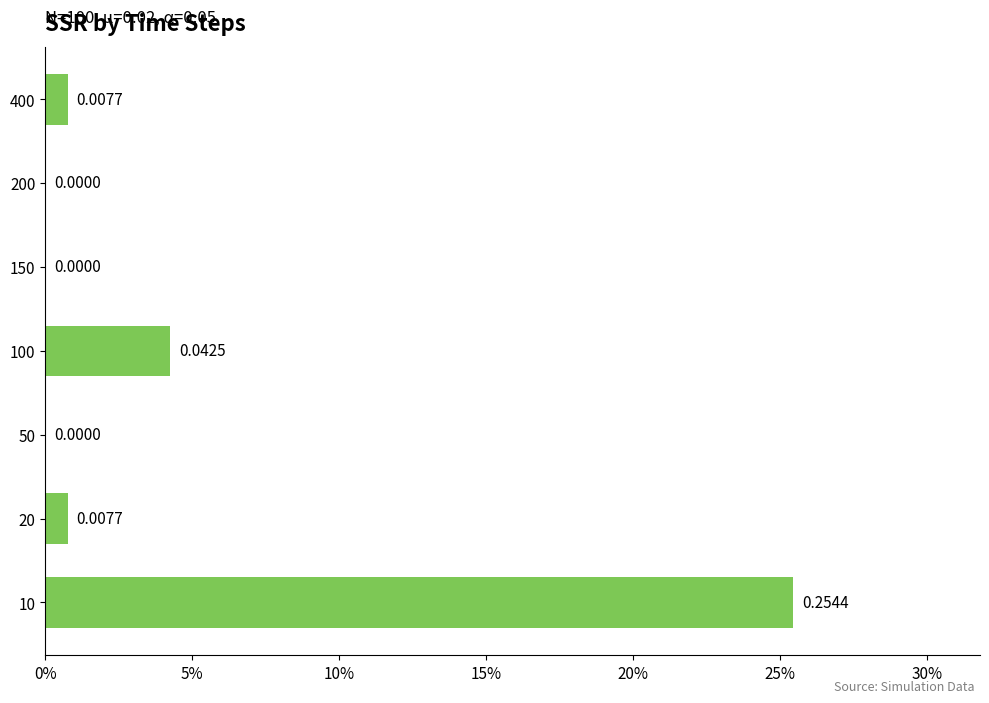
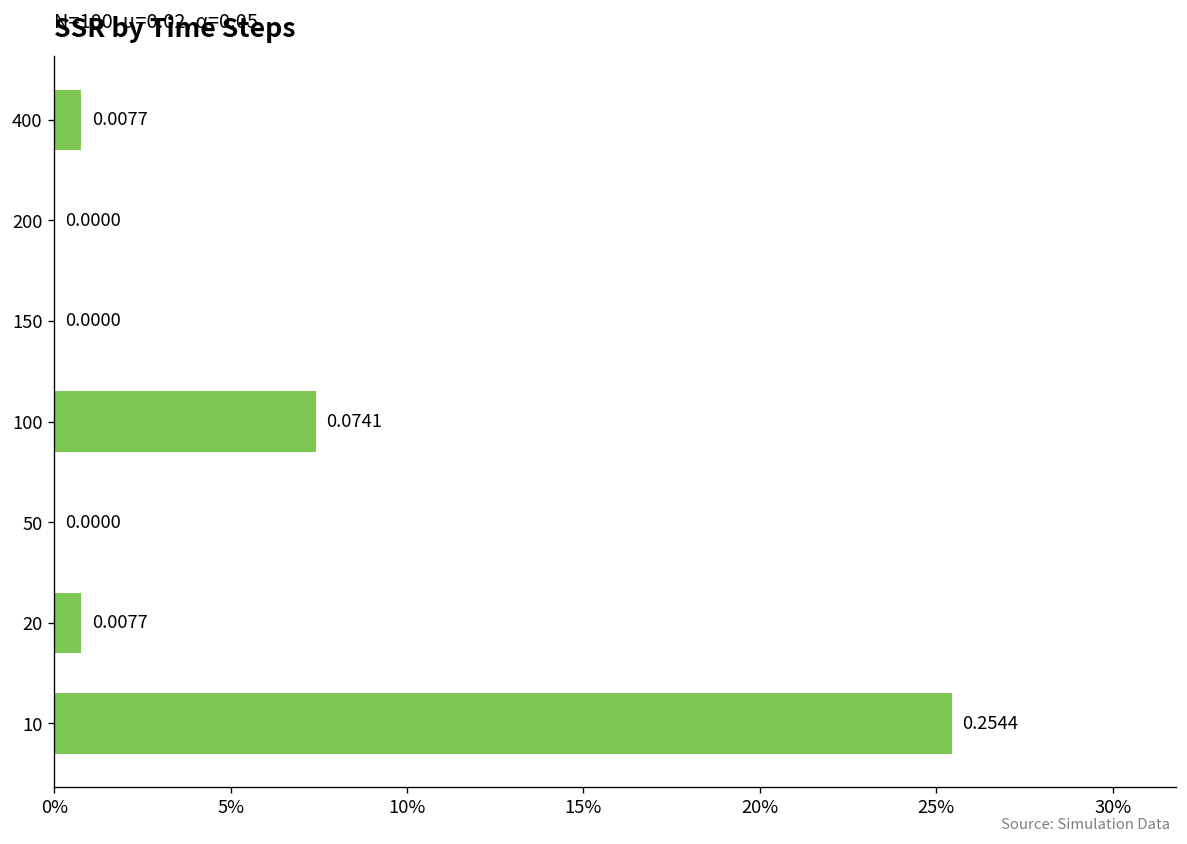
100: 0.0425 -> 0.0741
